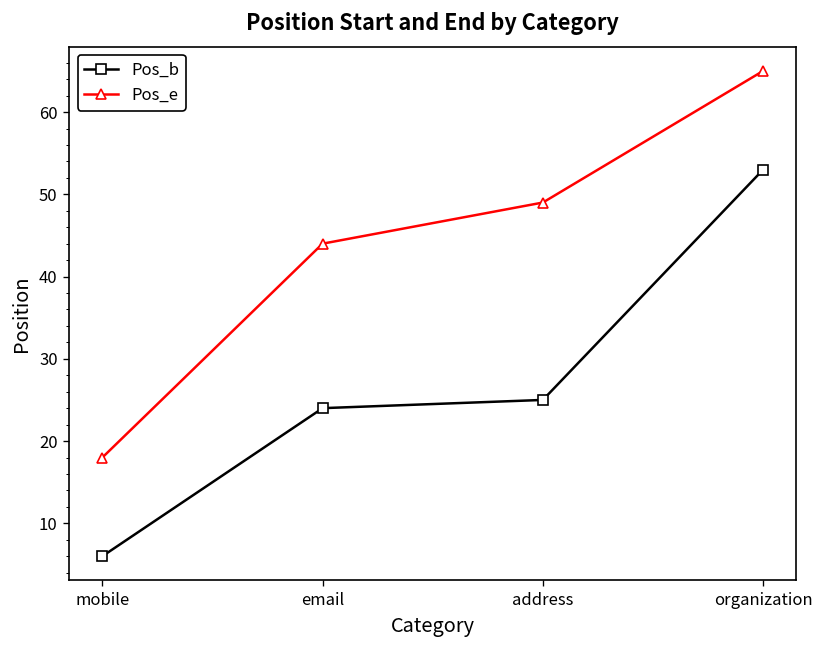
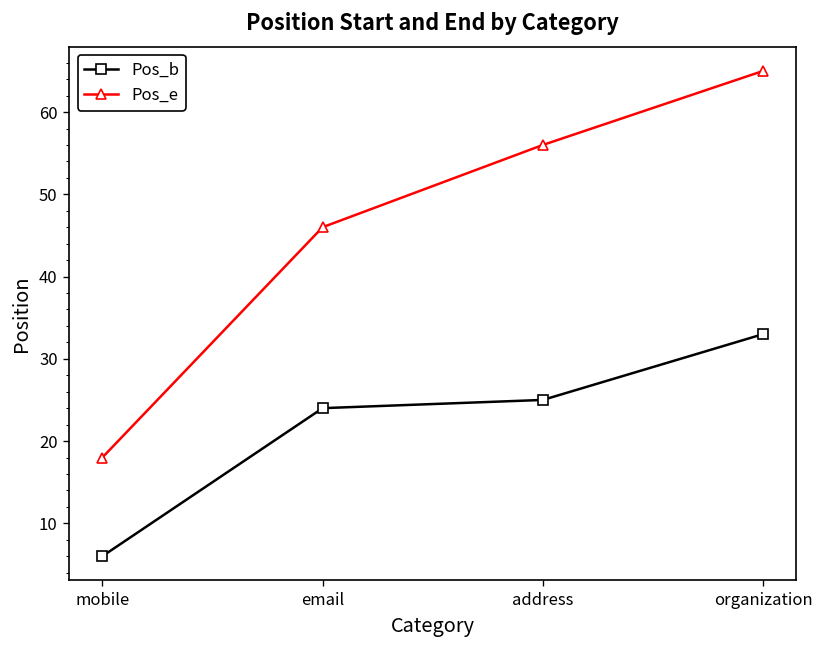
Pos_e, email: 44 -> 46
Pos_e, address: 49 -> 56
Pos_b, organization: 53 -> 33
